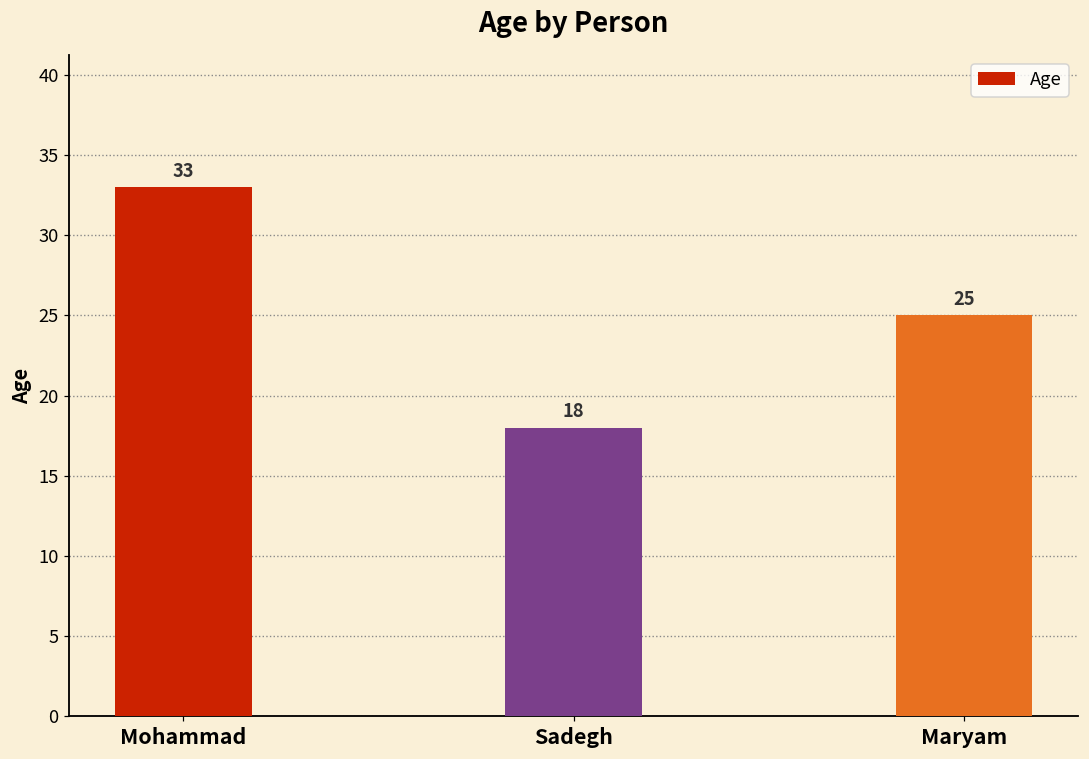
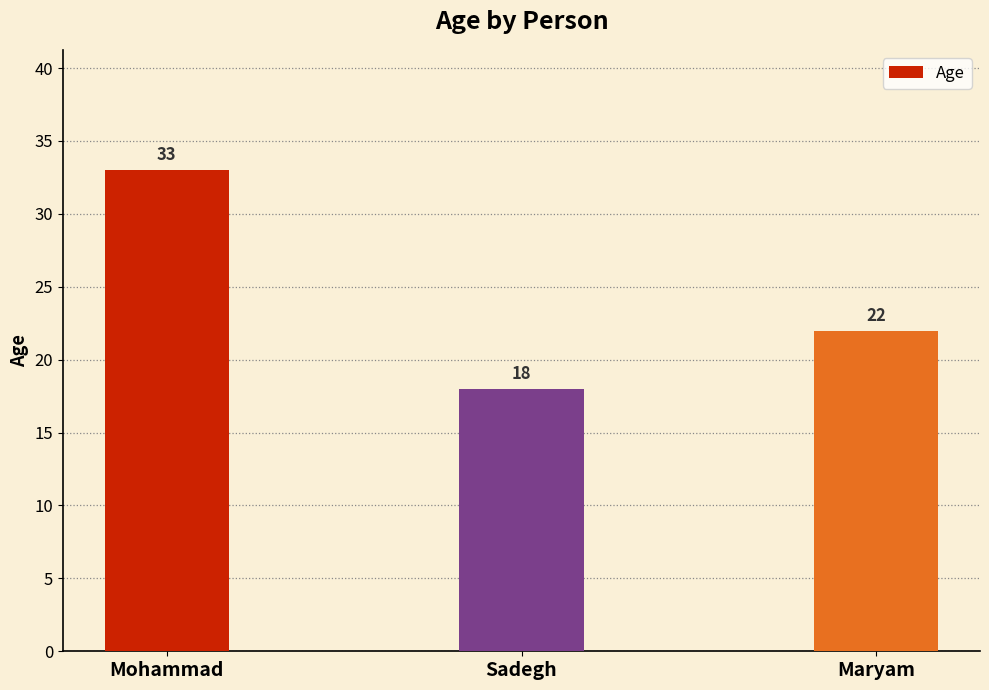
Maryam: 25 -> 22
